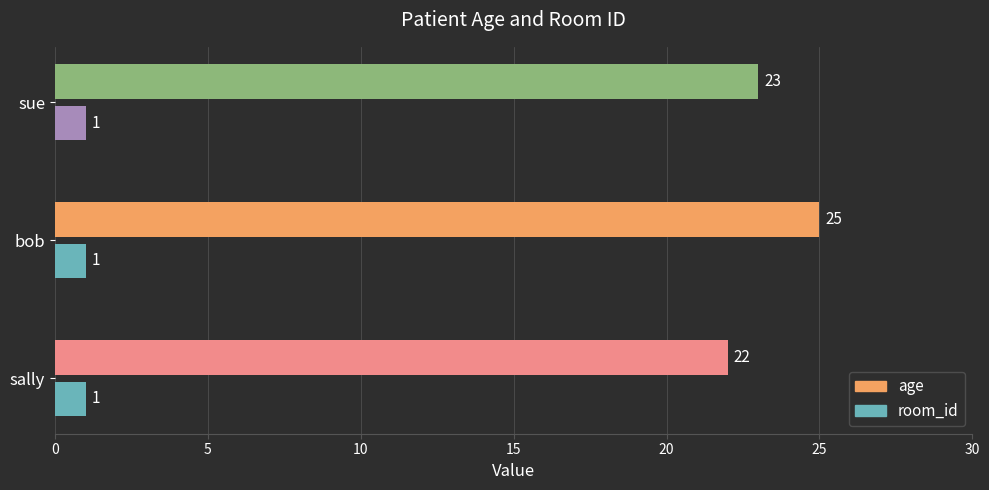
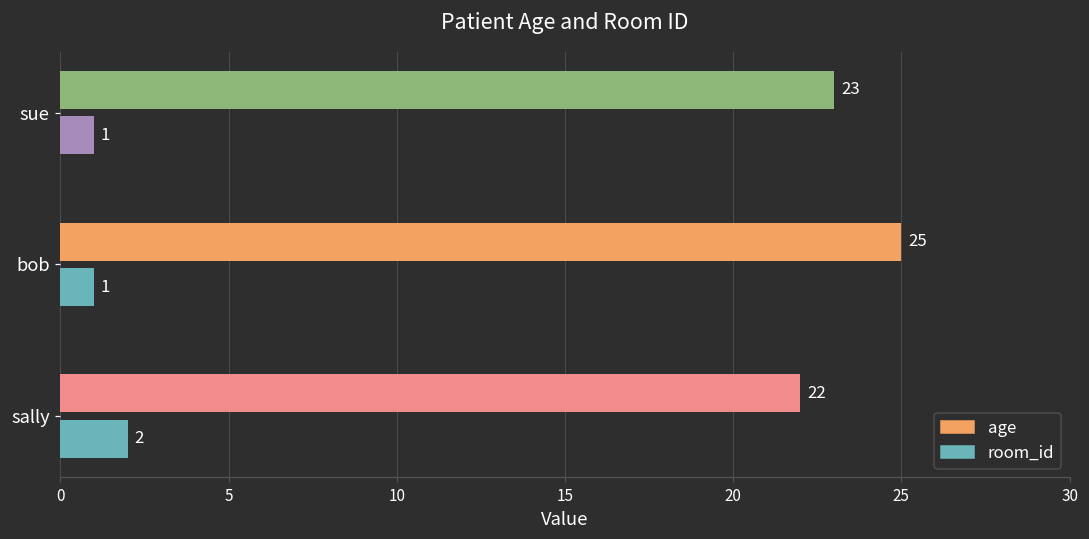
room_id, sally: 1 -> 2
